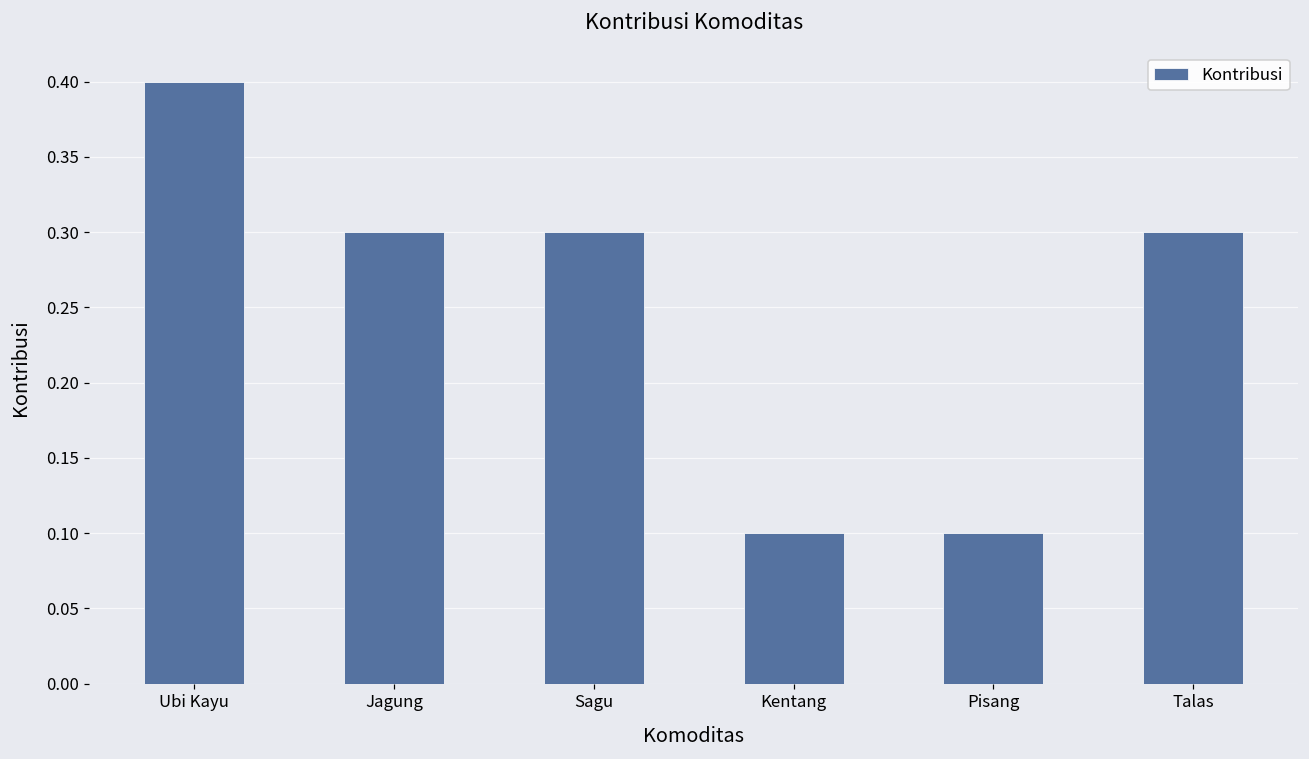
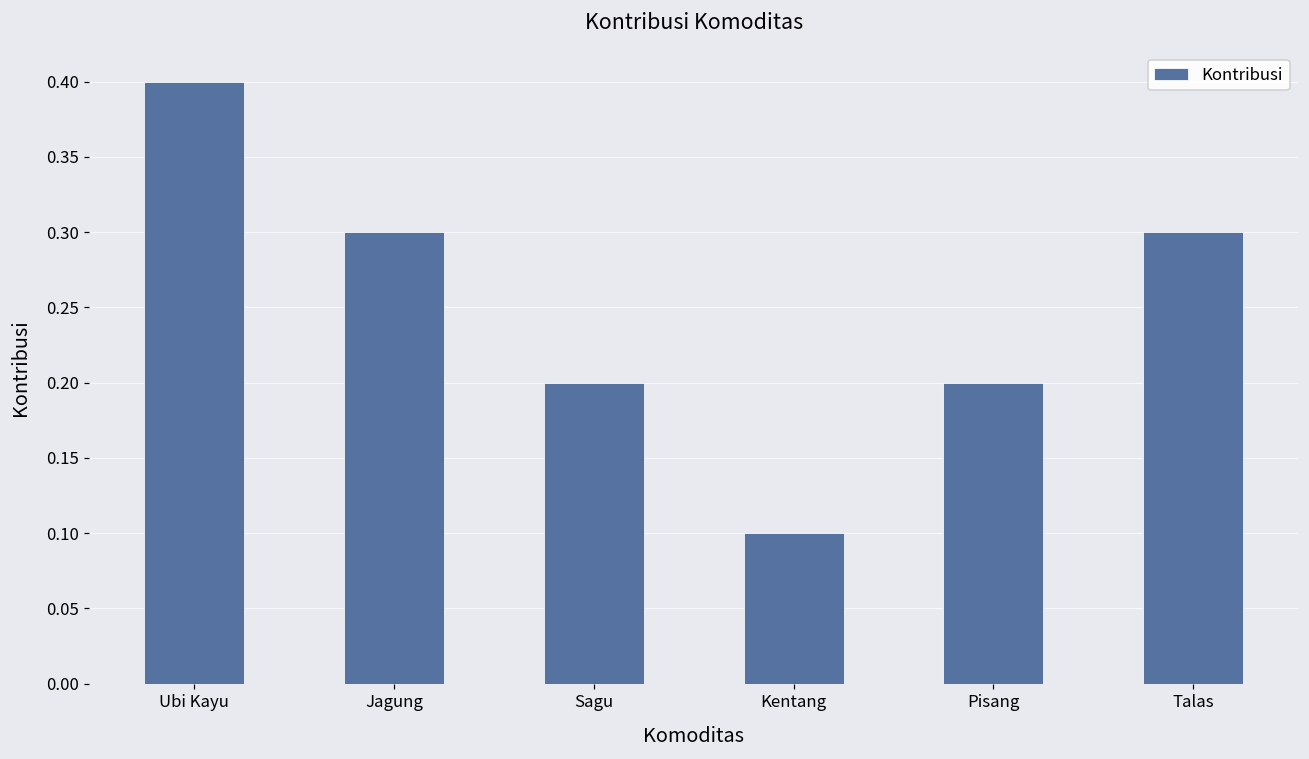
Sagu: 0.3 -> 0.2
Pisang: 0.1 -> 0.2
